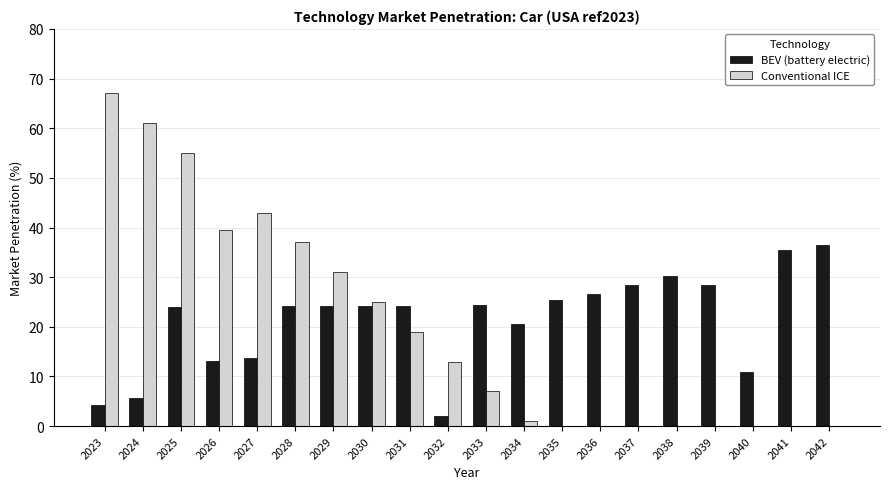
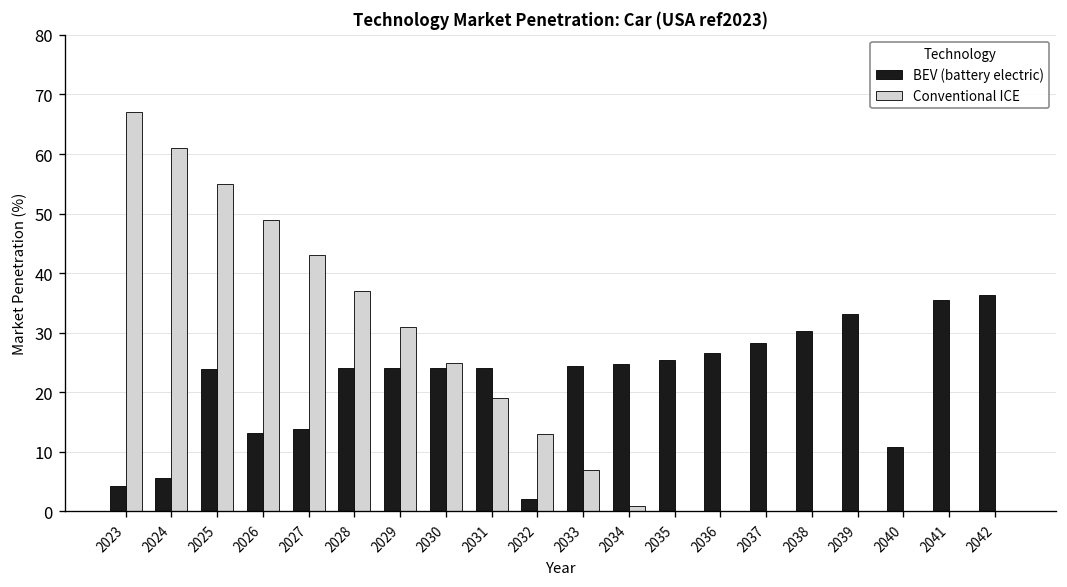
Conventional ICE, 2026: 40 -> 49
BEV (battery electric), 2034: 21 -> 25
BEV (battery electric), 2039: 28 -> 33
